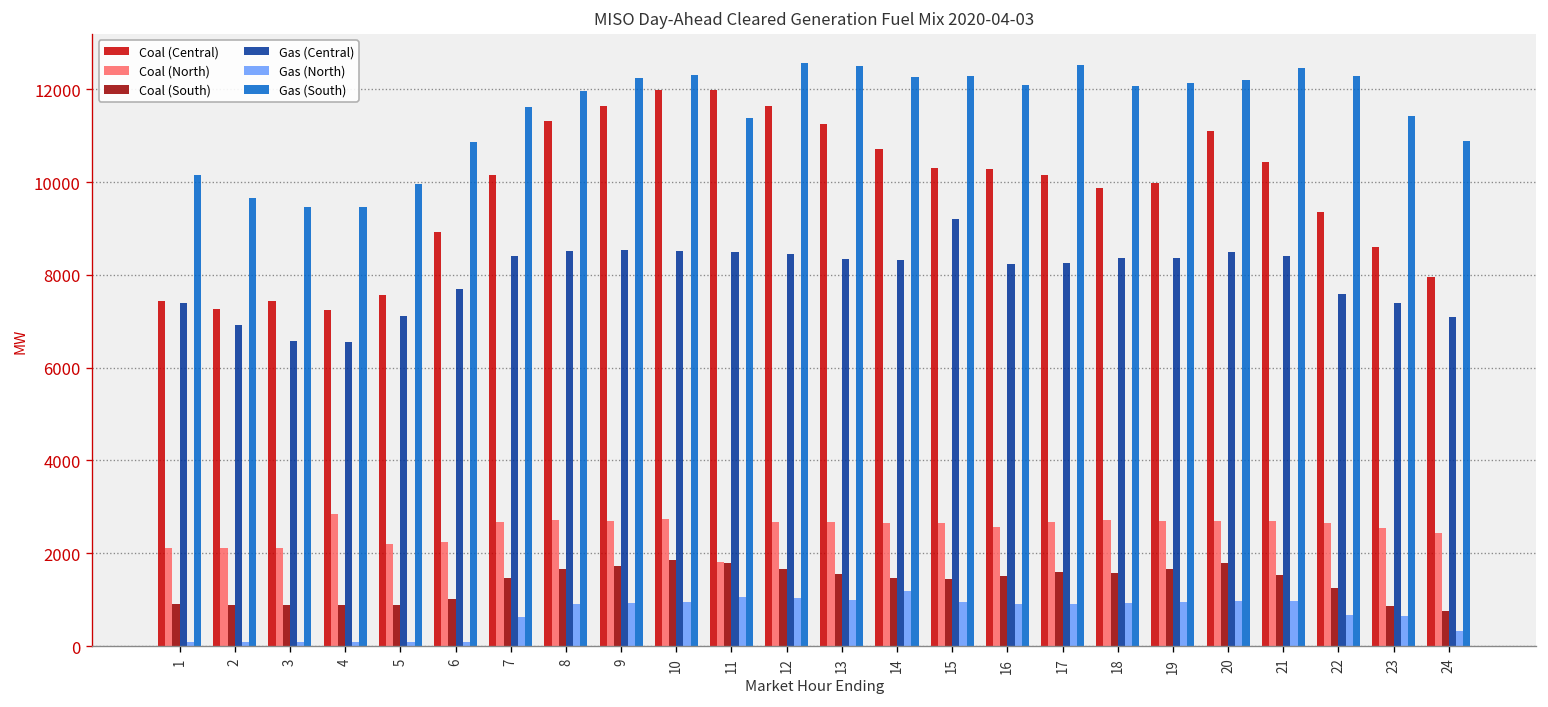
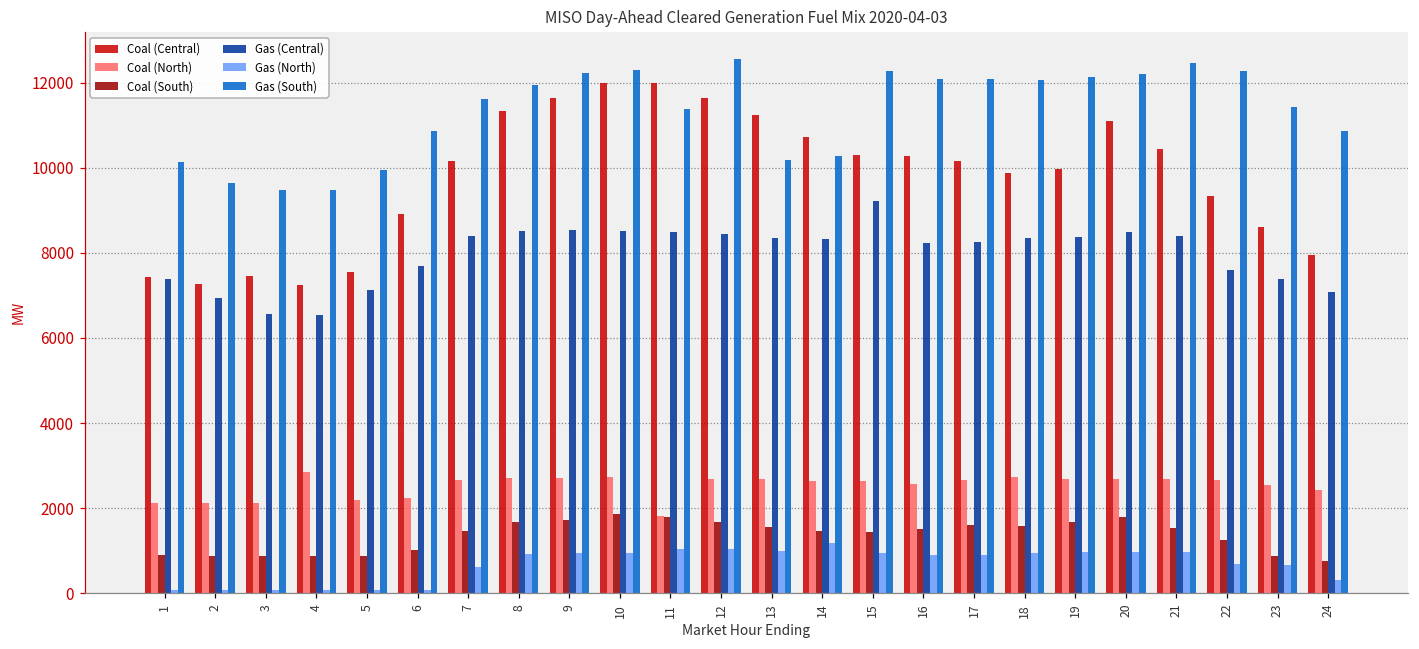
Gas (South), 13: 12500 -> 10200
Gas (South), 14: 12300 -> 10300
Gas (South), 17: 12500 -> 12100
